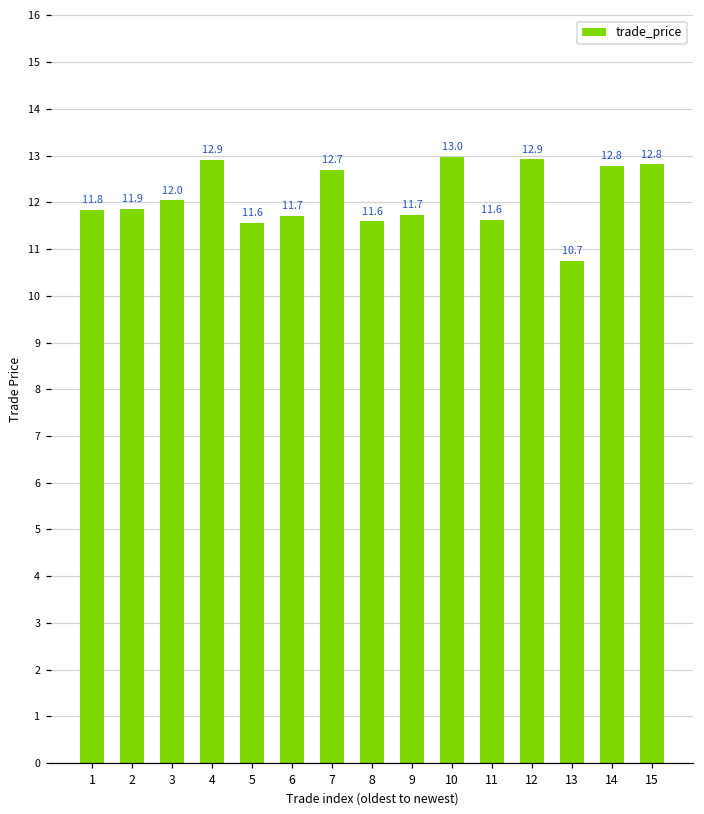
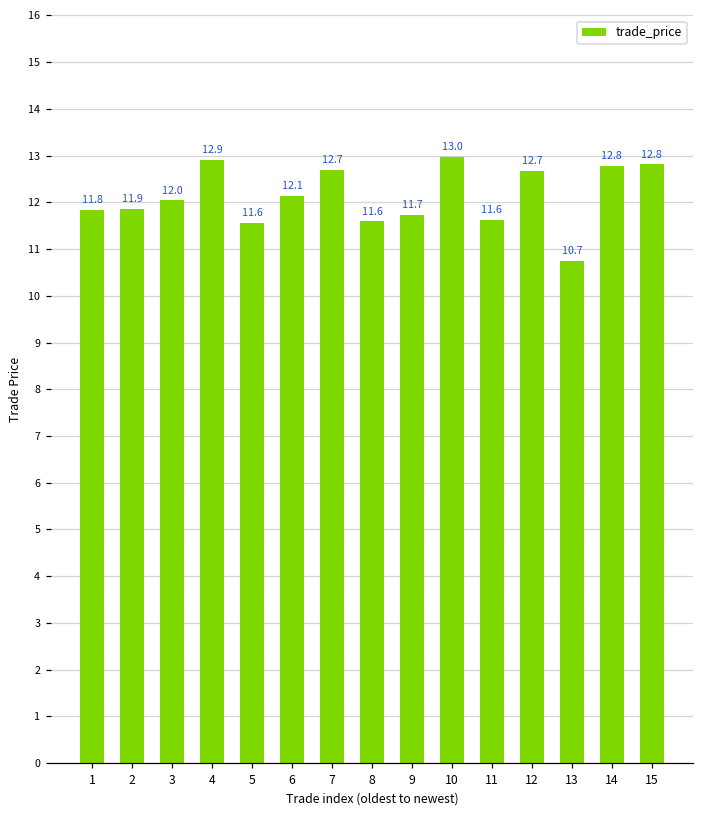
6: 11.7 -> 12.1
12: 12.9 -> 12.7
